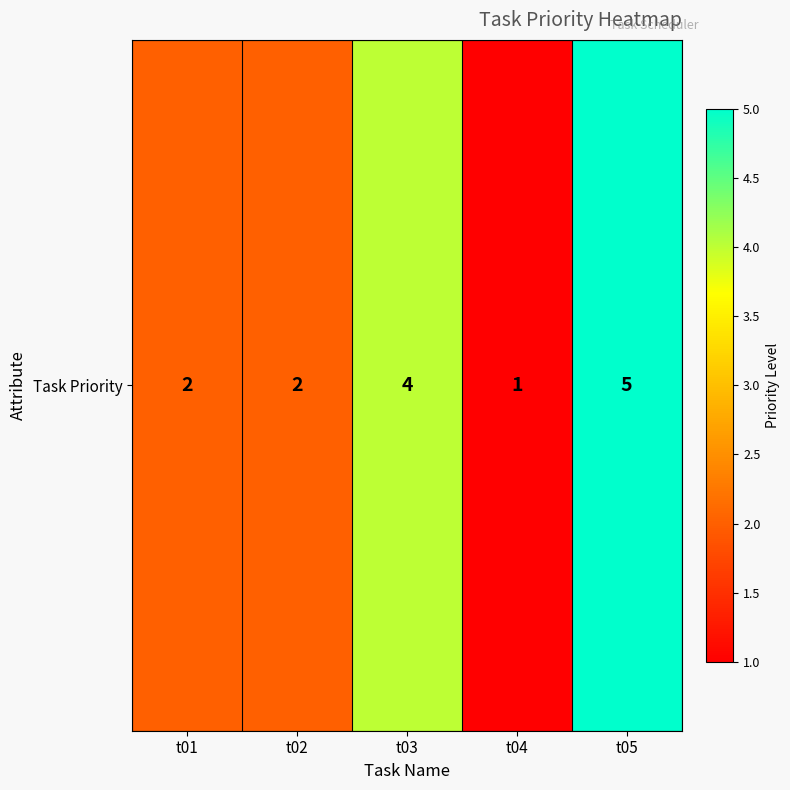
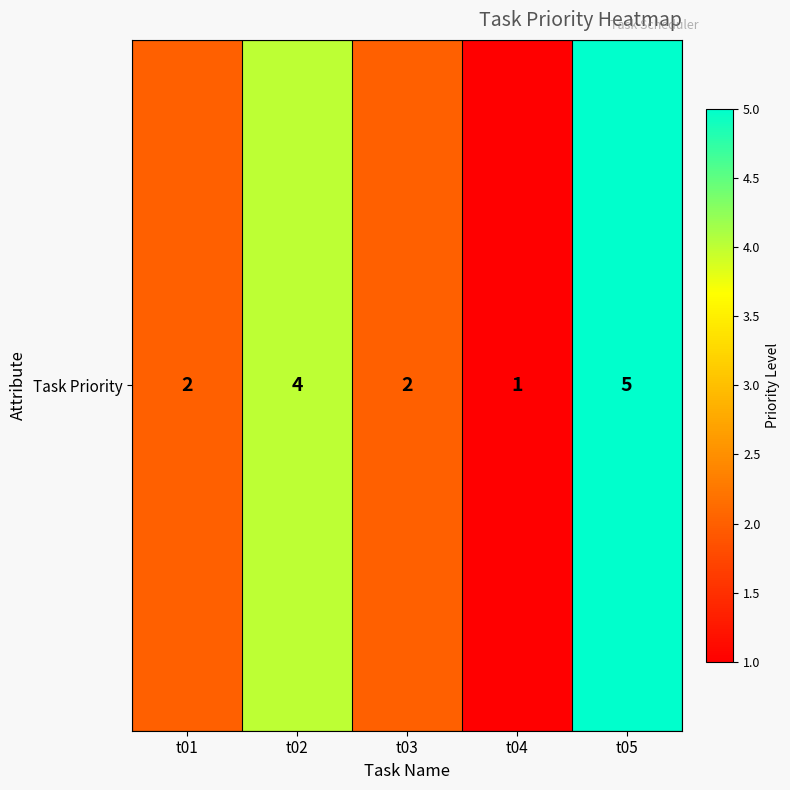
Task Priority, t02: 2 -> 4
Task Priority, t03: 4 -> 2
